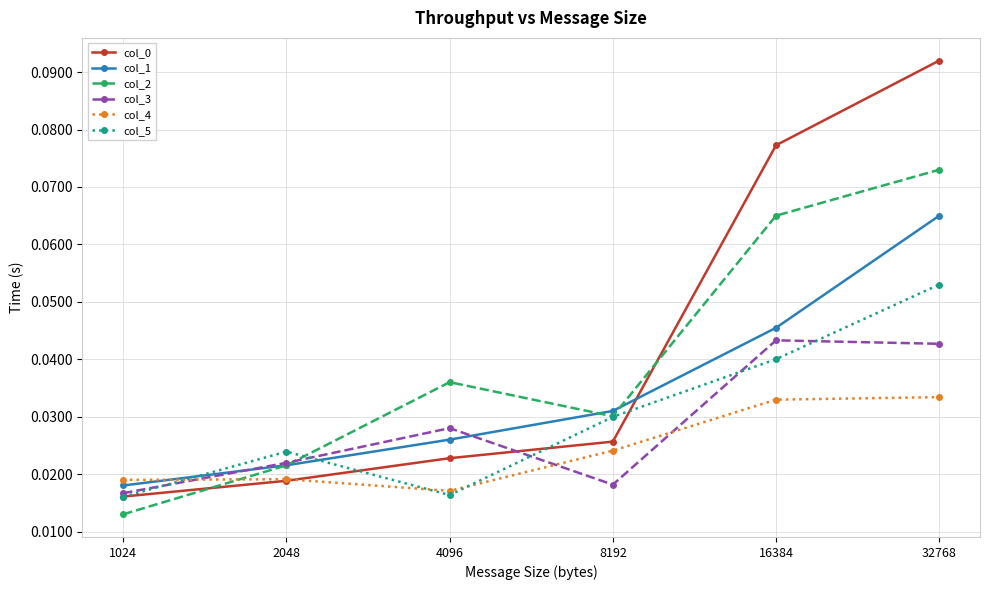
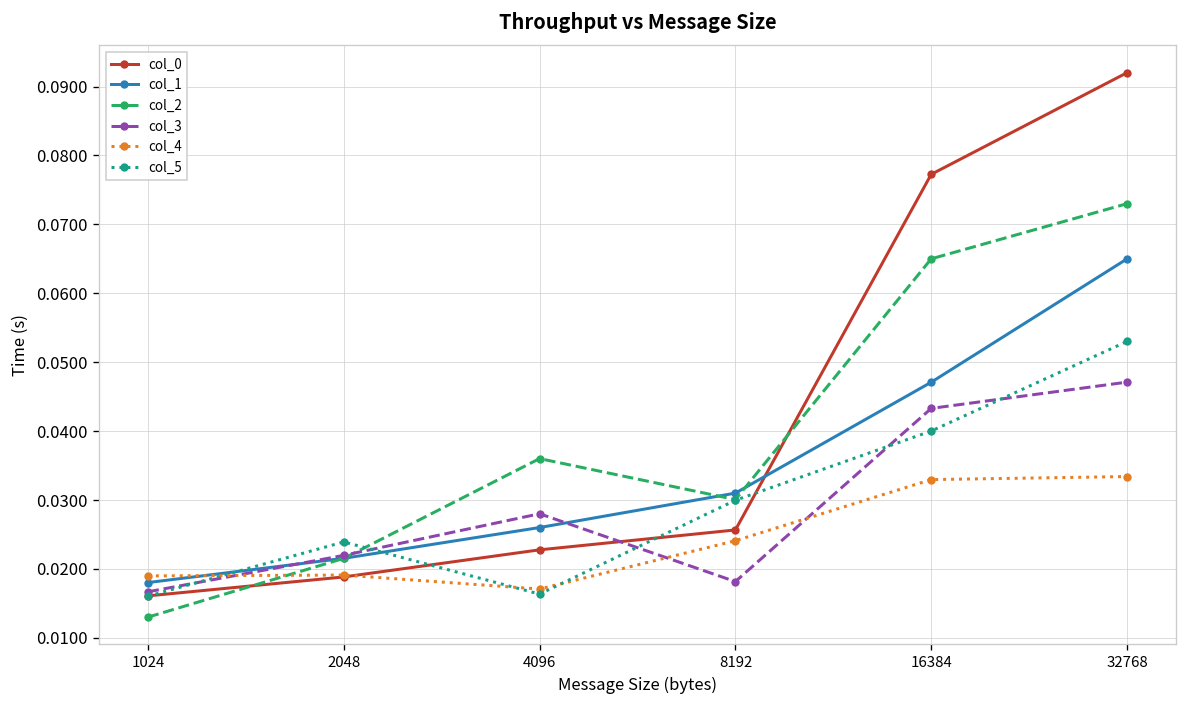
col_1, 16384: 0.045 -> 0.047
col_3, 32768: 0.043 -> 0.047
